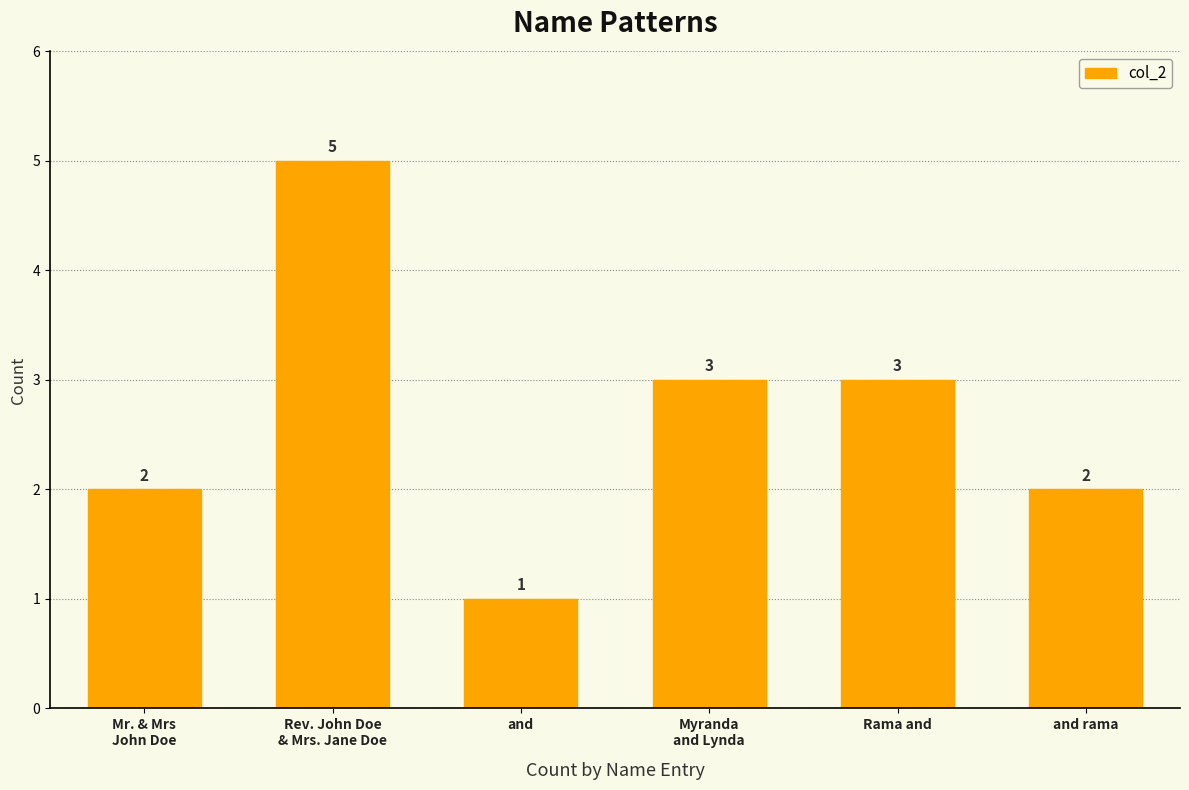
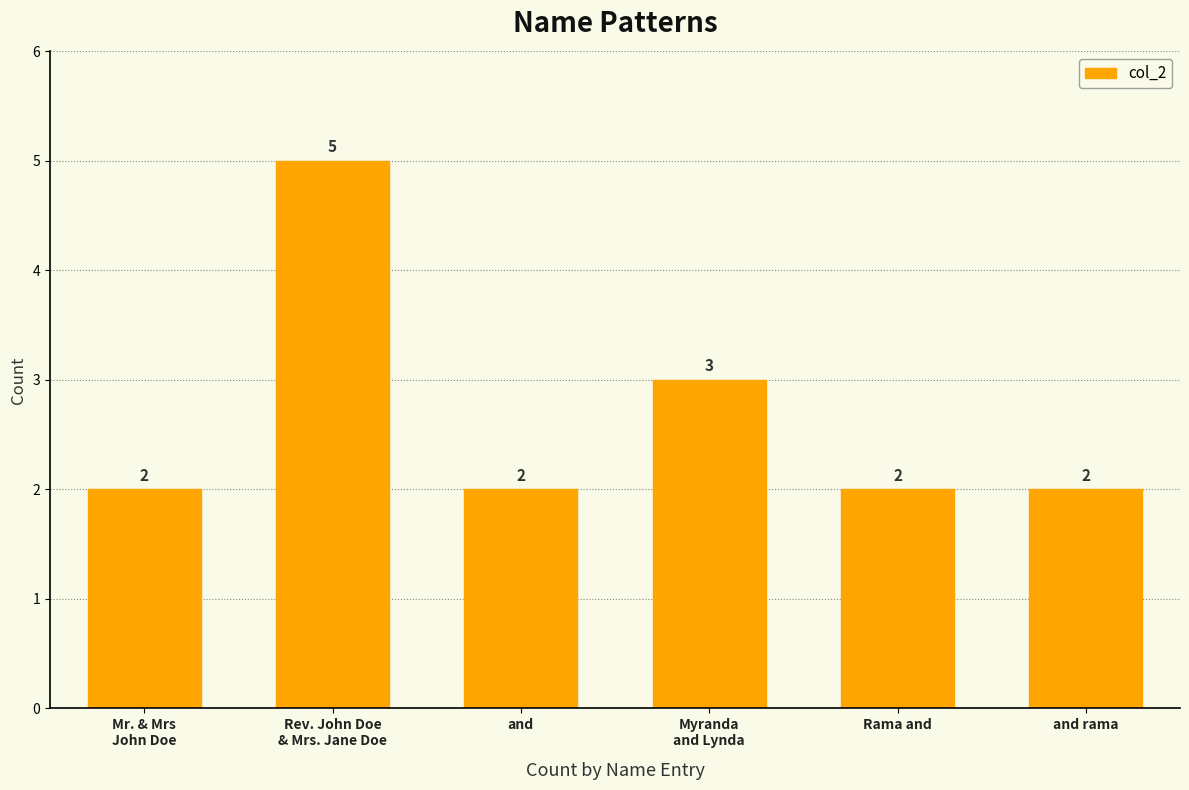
and: 1 -> 2
Rama and: 3 -> 2
